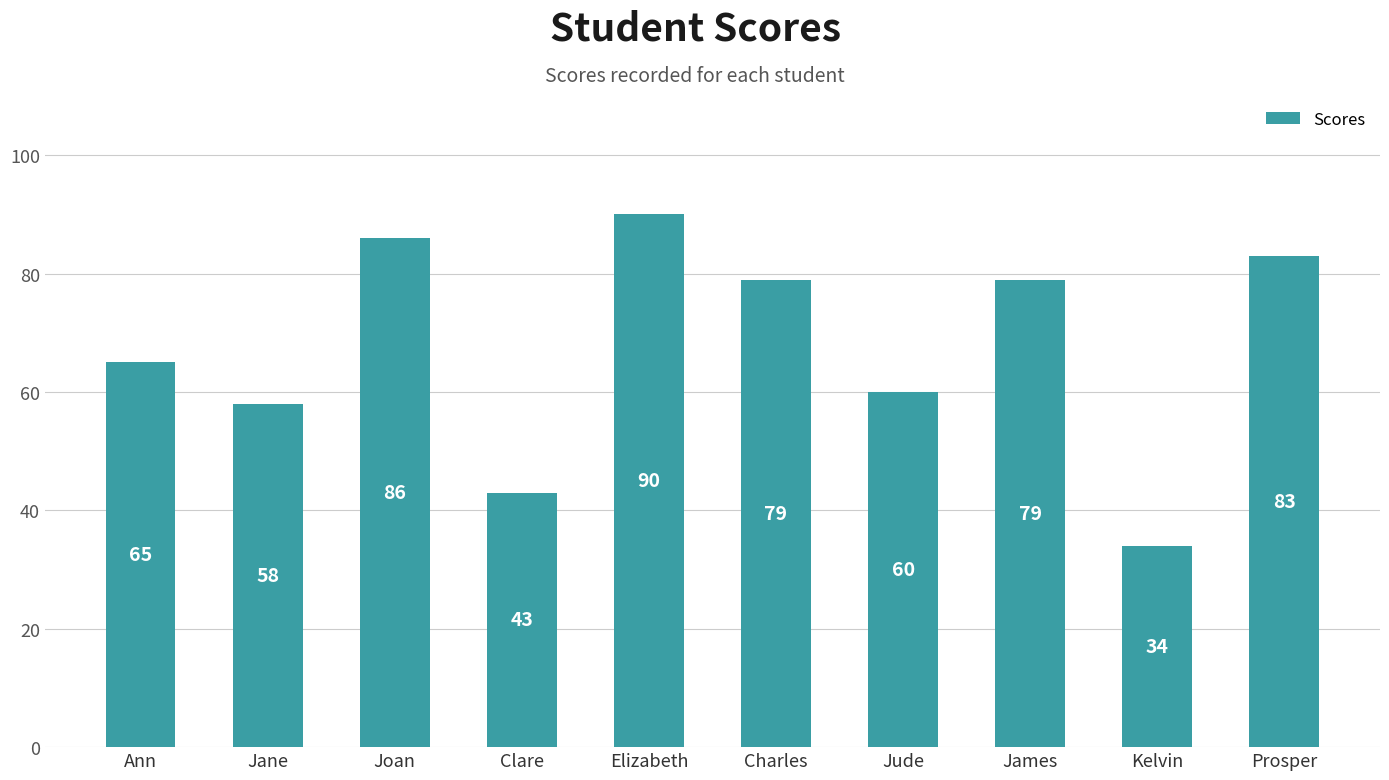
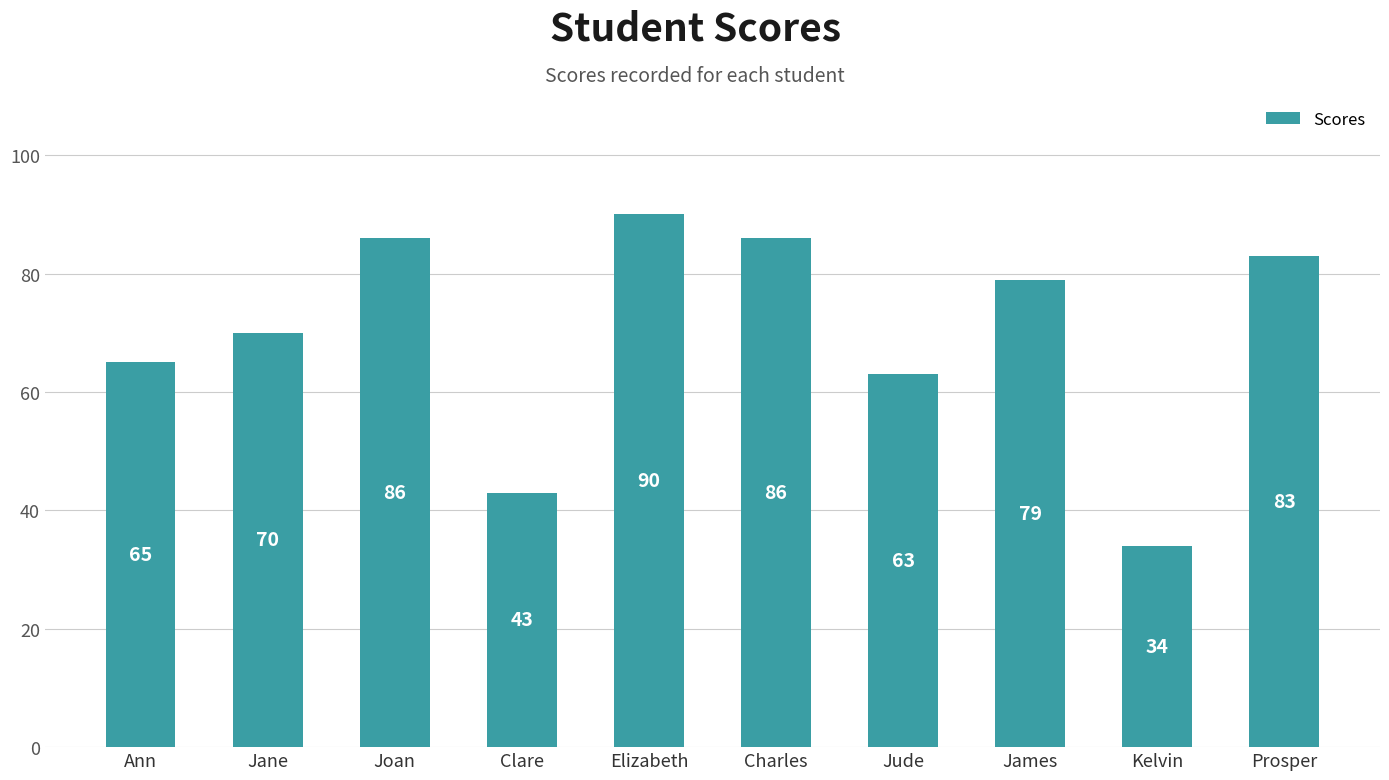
Jane: 58 -> 70
Charles: 79 -> 86
Jude: 60 -> 63
